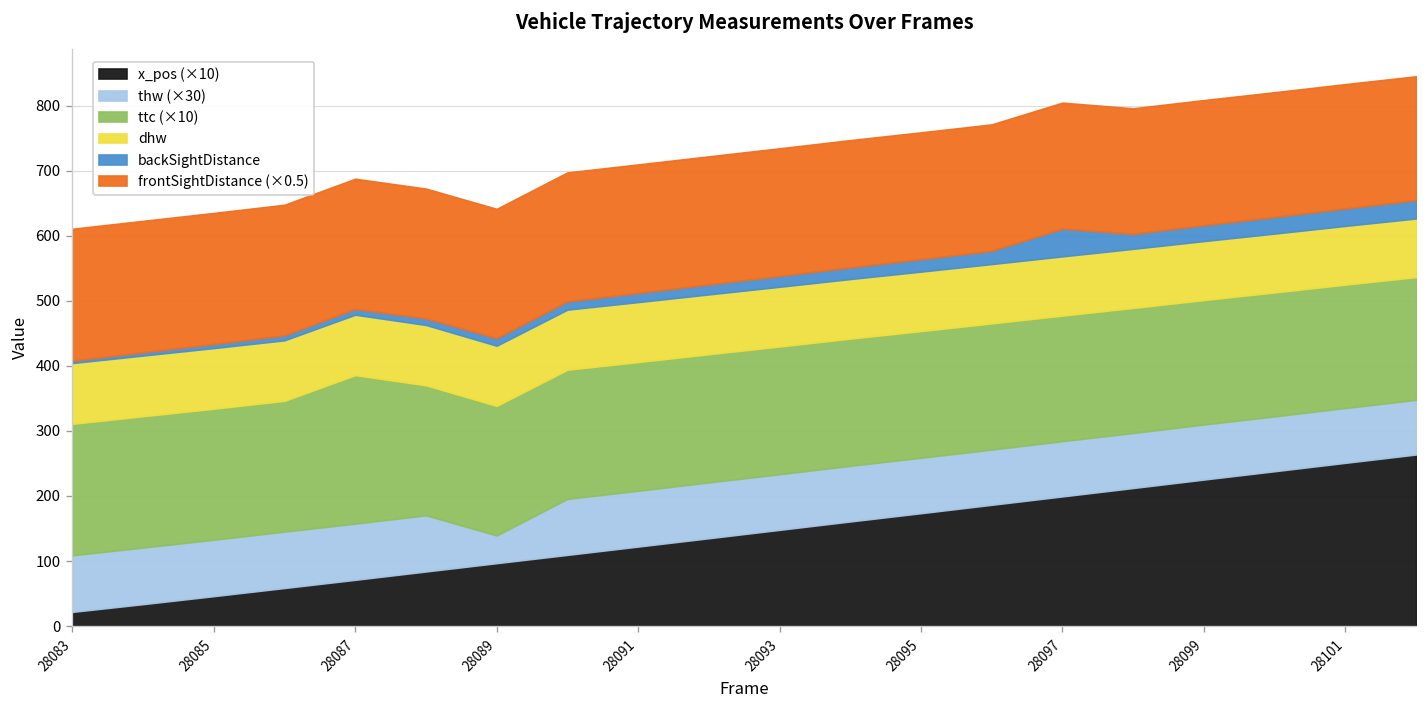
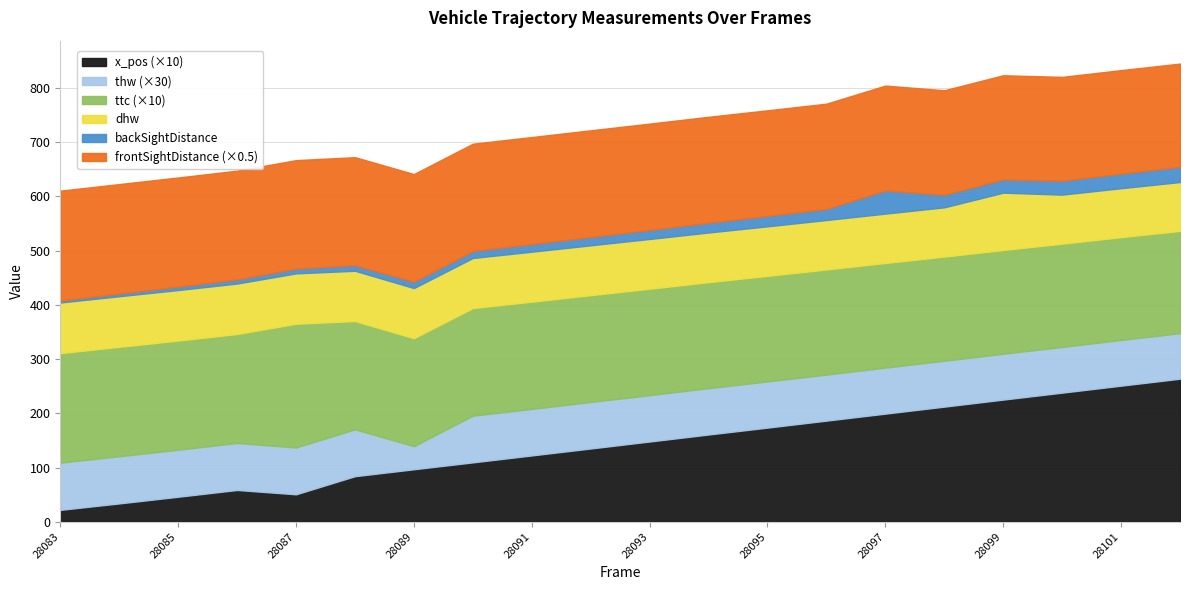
x_pos (×10), 28087: 70 -> 50
dhw, 28099: 90 -> 110
